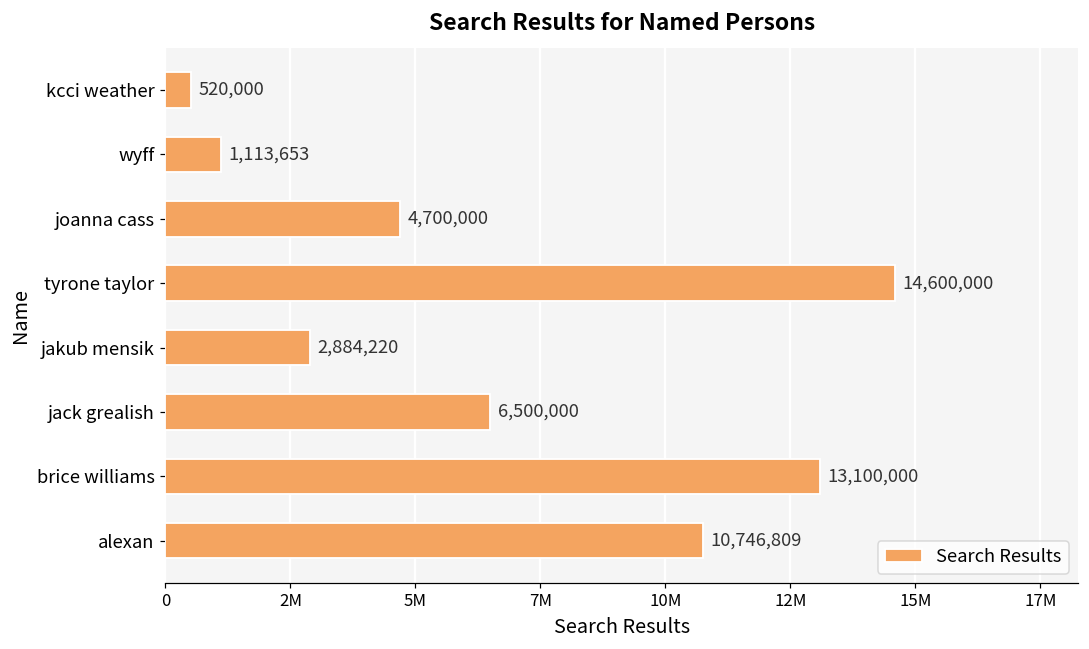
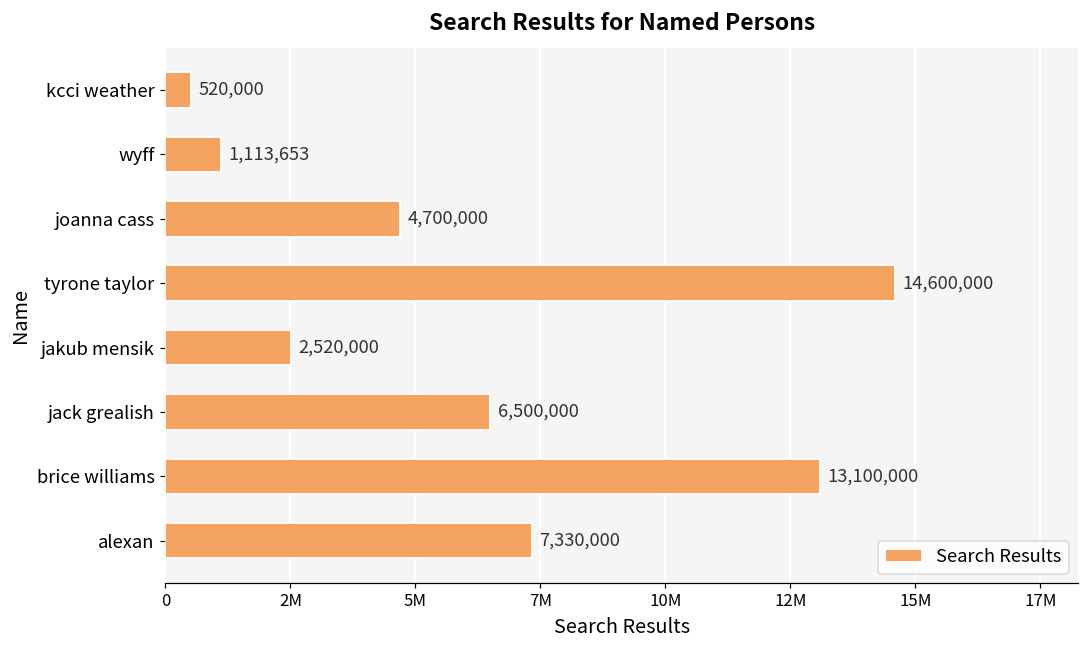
jakub mensik: 2,884,220 -> 2,520,000
alexan: 10,746,809 -> 7,330,000
